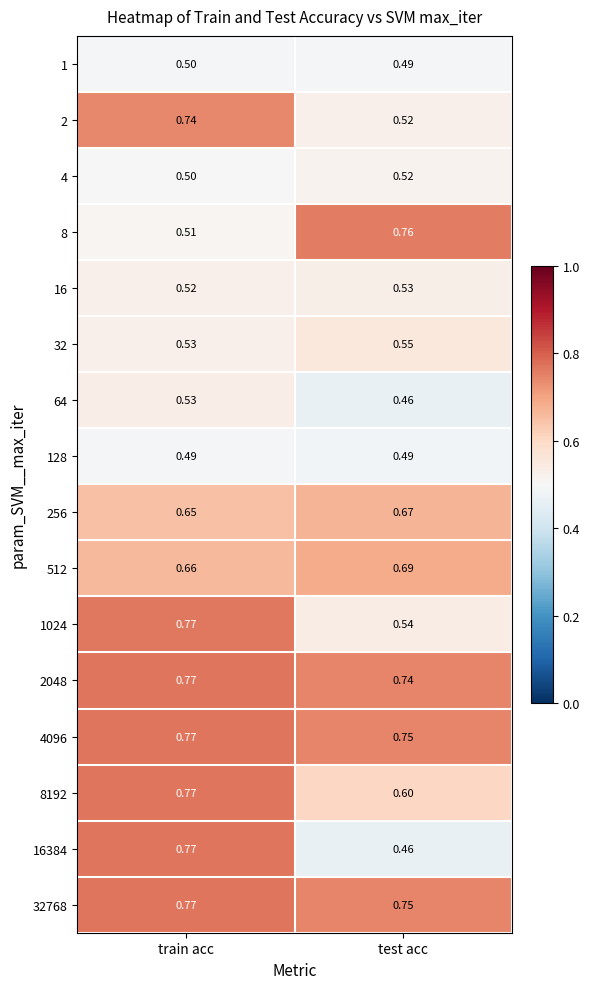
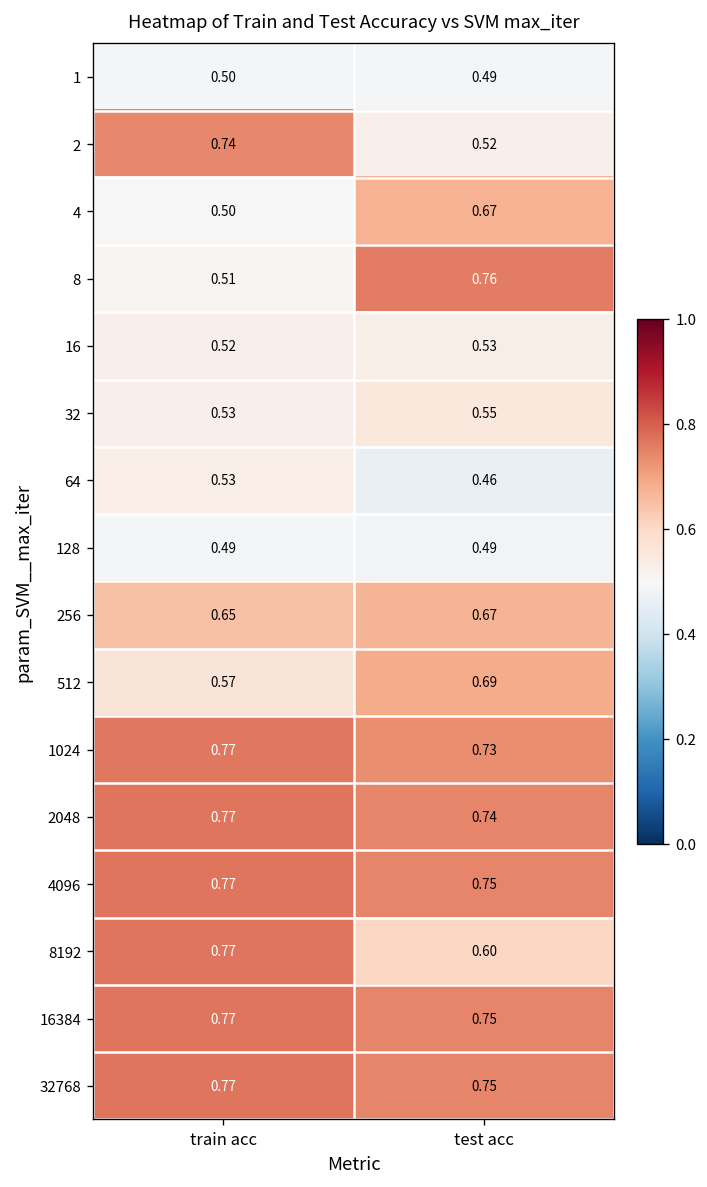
4, test acc: 0.52 -> 0.67
512, train acc: 0.66 -> 0.57
1024, test acc: 0.54 -> 0.73
16384, test acc: 0.46 -> 0.75
